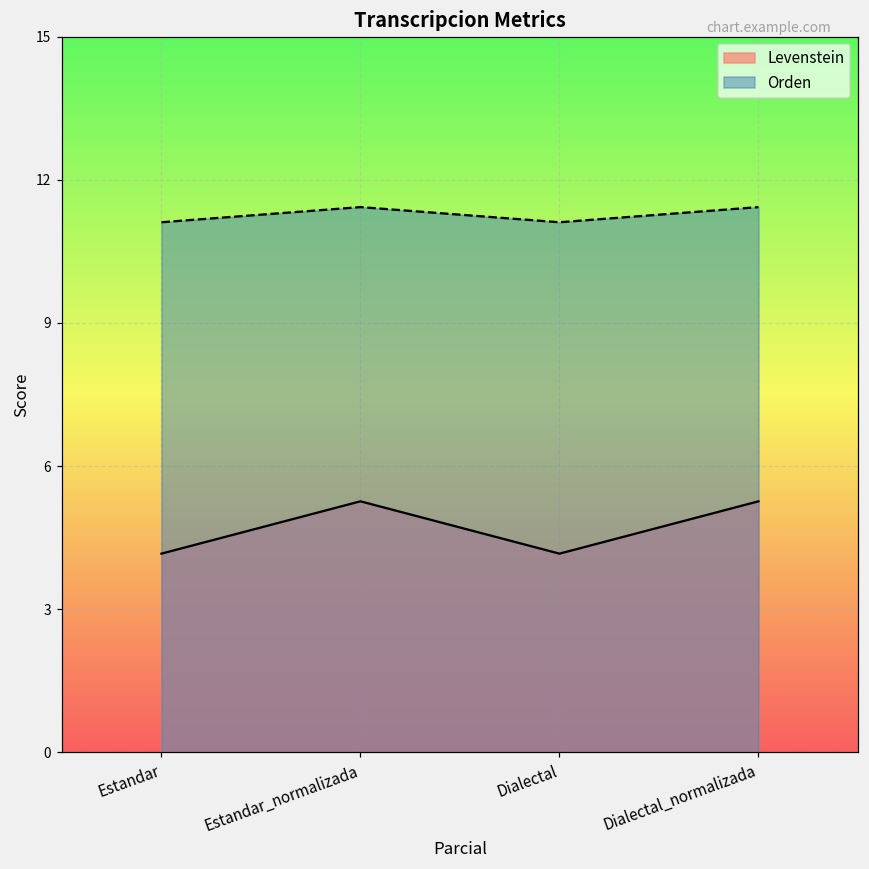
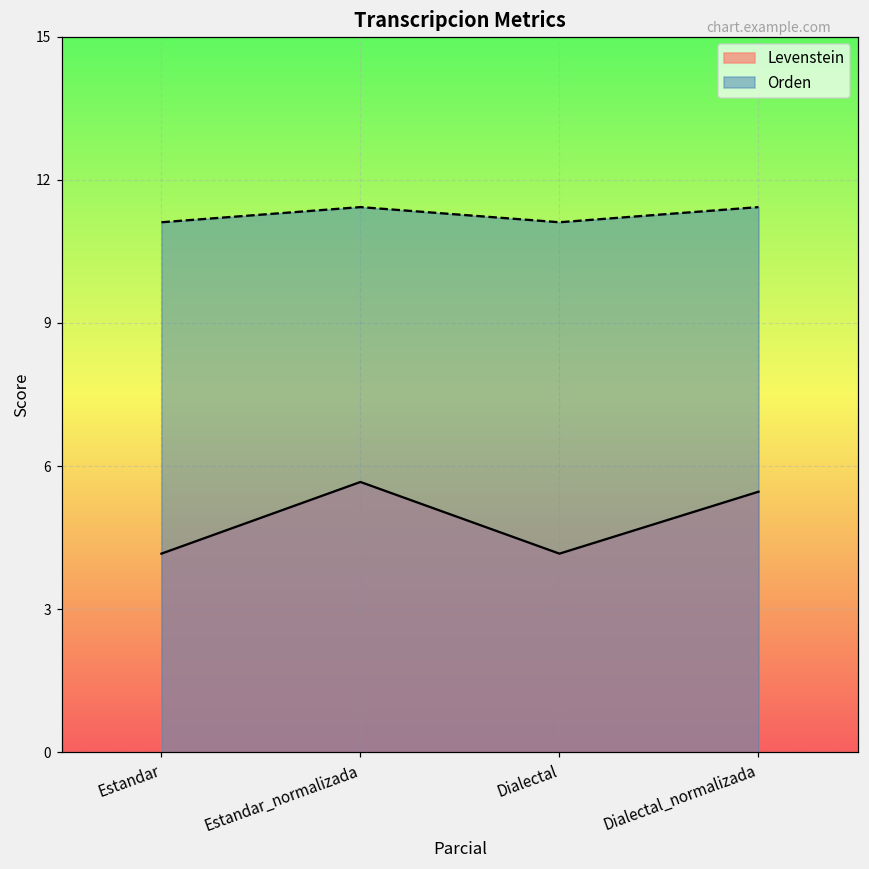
Levenstein, Estandar_normalizada: 5.3 -> 5.7
Levenstein, Dialectal_normalizada: 5.3 -> 5.5
